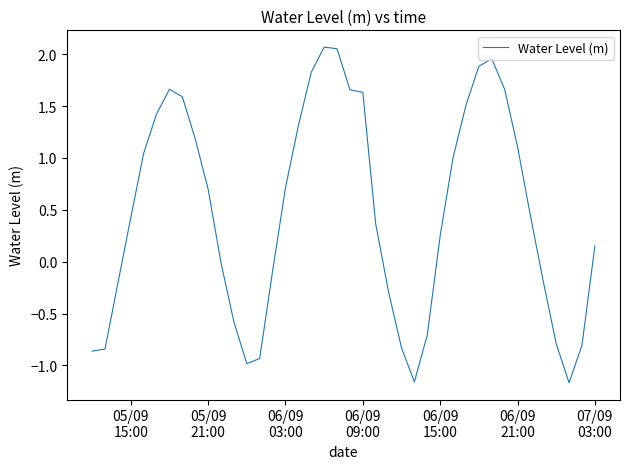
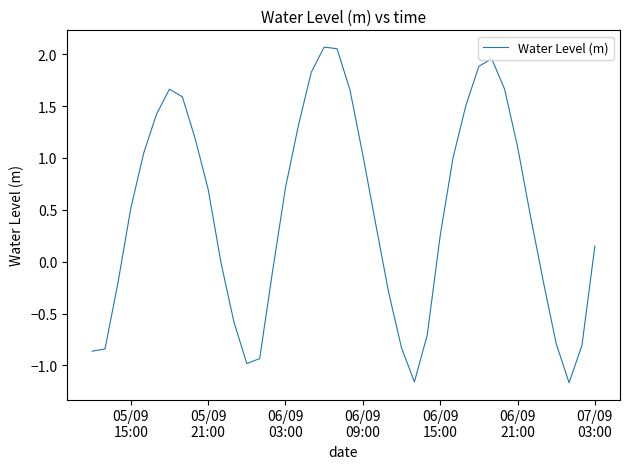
05/09 15:00: 0.42 -> 0.51
06/09 09:00: 1.63 -> 1.03
